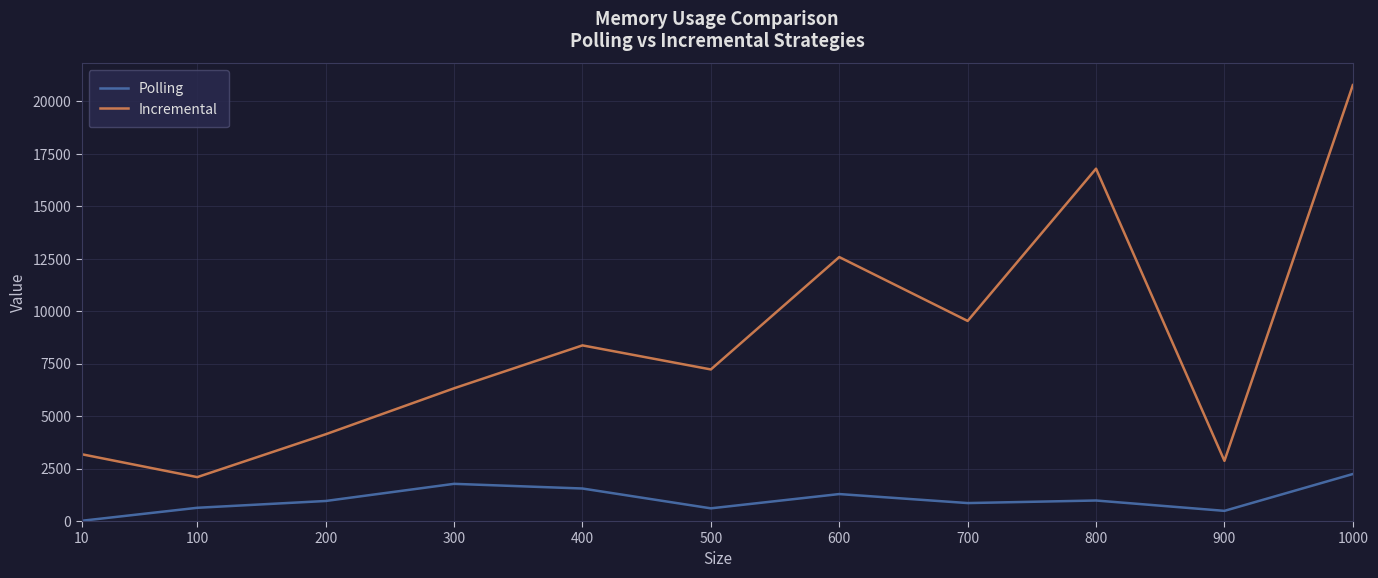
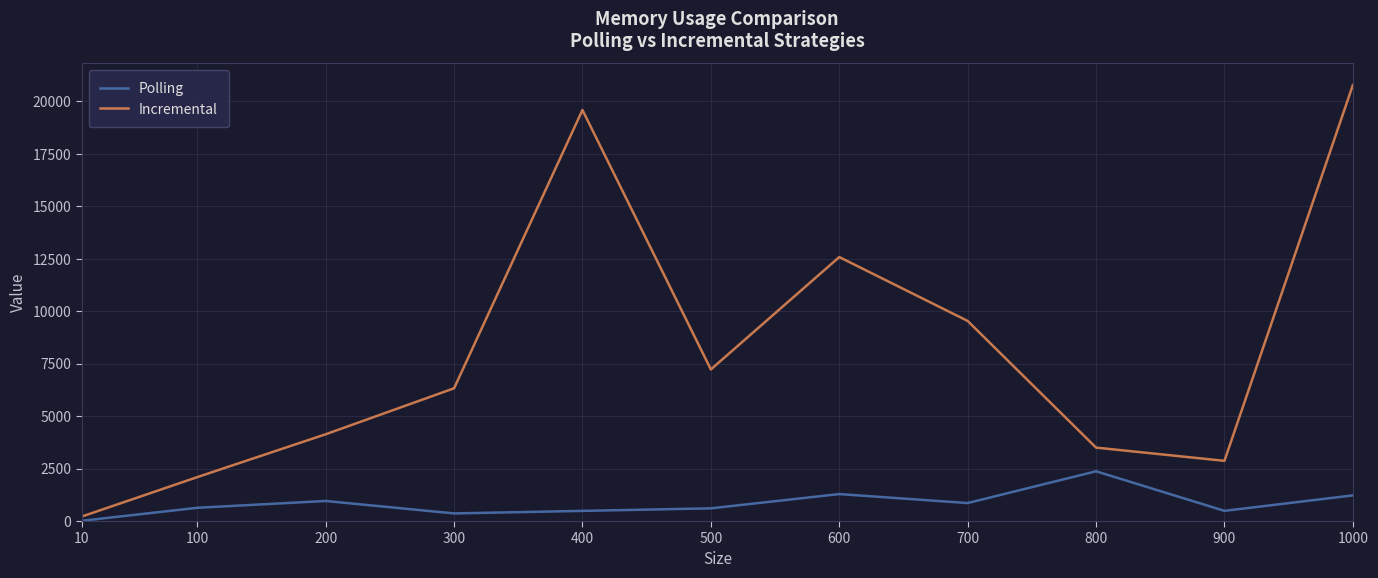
Incremental, 10: 3200 -> 200
Polling, 300: 1800 -> 400
Polling, 400: 1500 -> 500
Incremental, 400: 8400 -> 19600
Polling, 800: 1000 -> 2400
Incremental, 800: 16800 -> 3500
Polling, 1000: 2200 -> 1200
